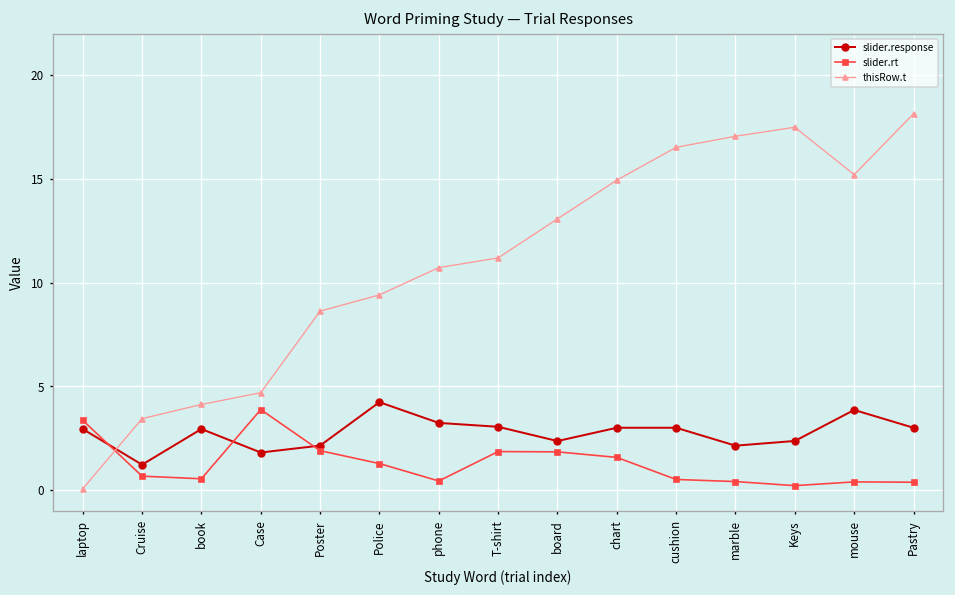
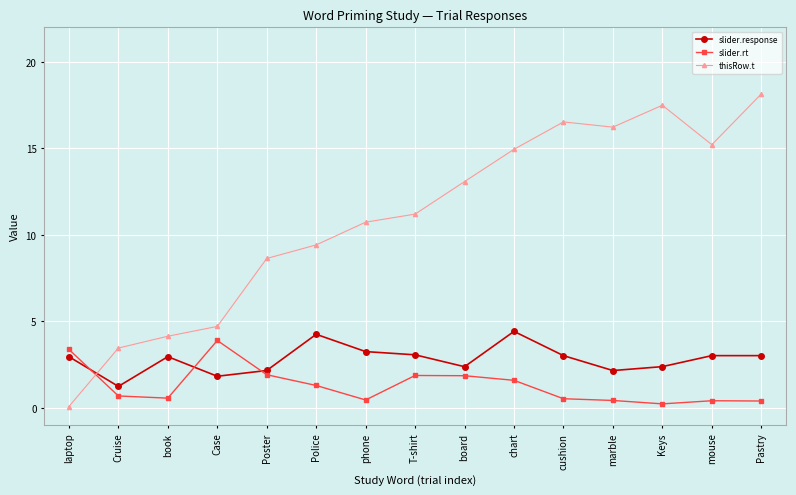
slider.response, chart: 3.0 -> 4.4
thisRow.t, marble: 17.1 -> 16.2
slider.response, mouse: 3.9 -> 3.0
